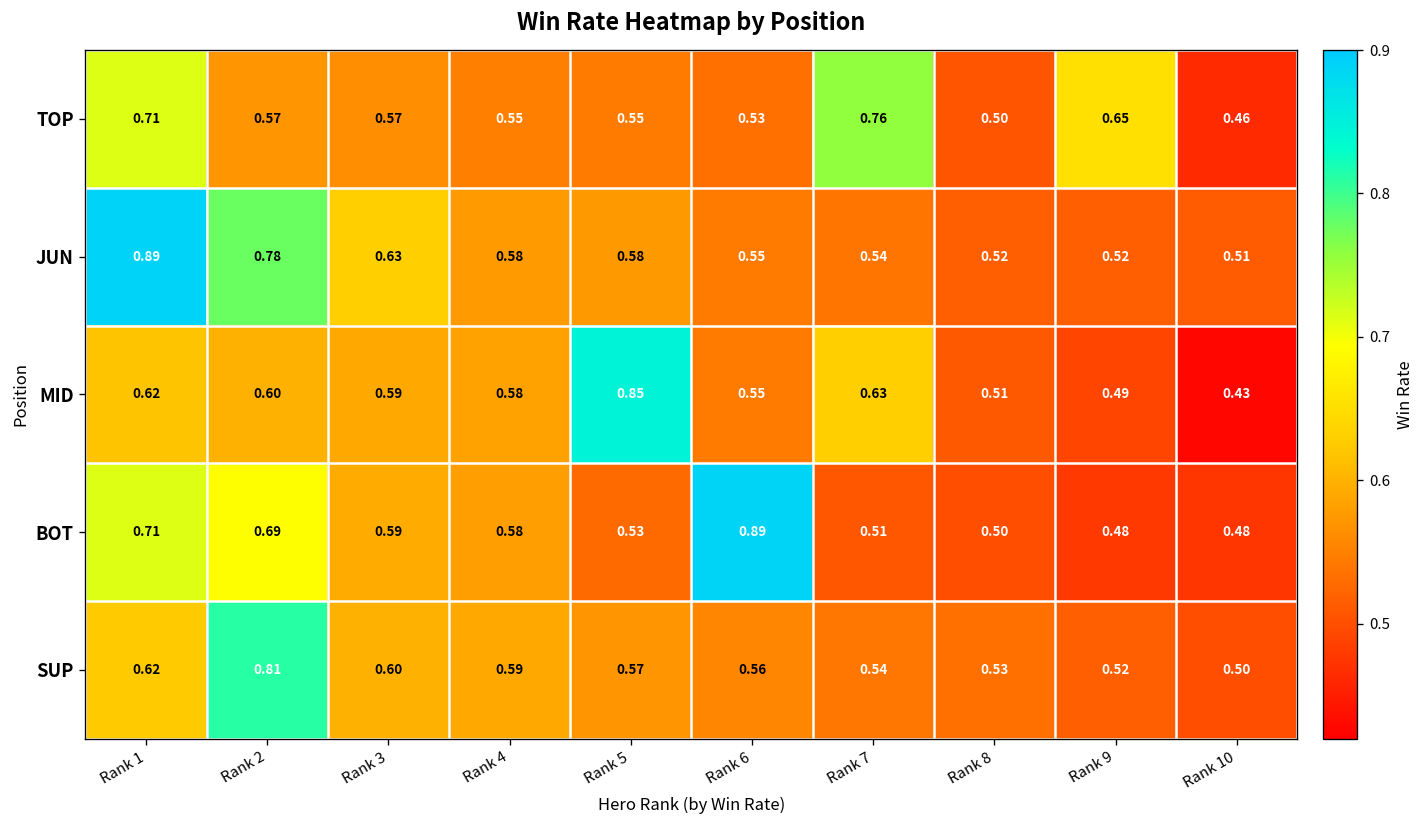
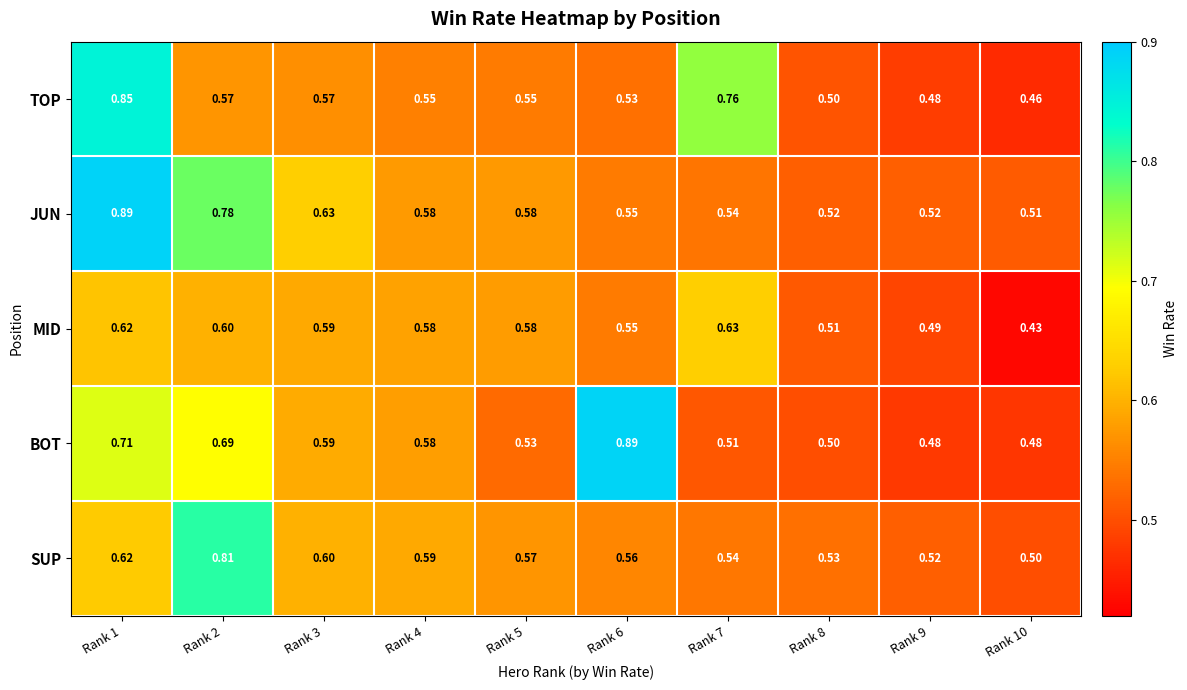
TOP, Rank 1: 0.71 -> 0.85
TOP, Rank 9: 0.65 -> 0.48
MID, Rank 5: 0.85 -> 0.58
